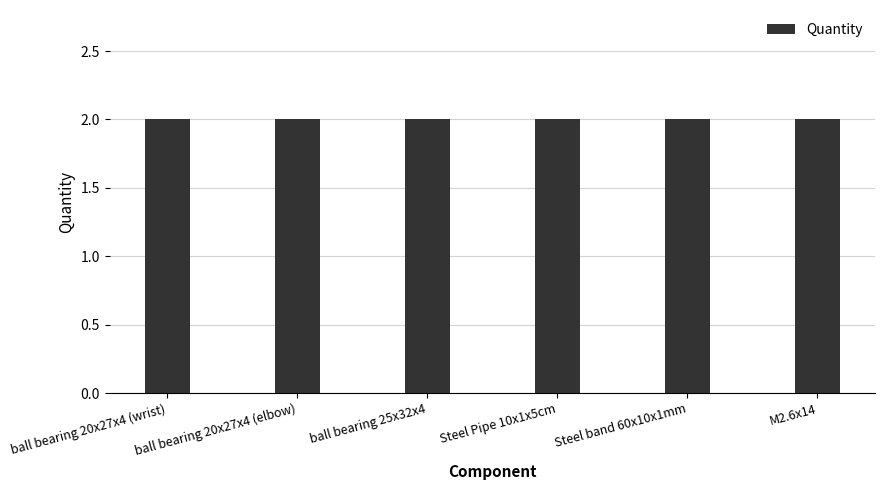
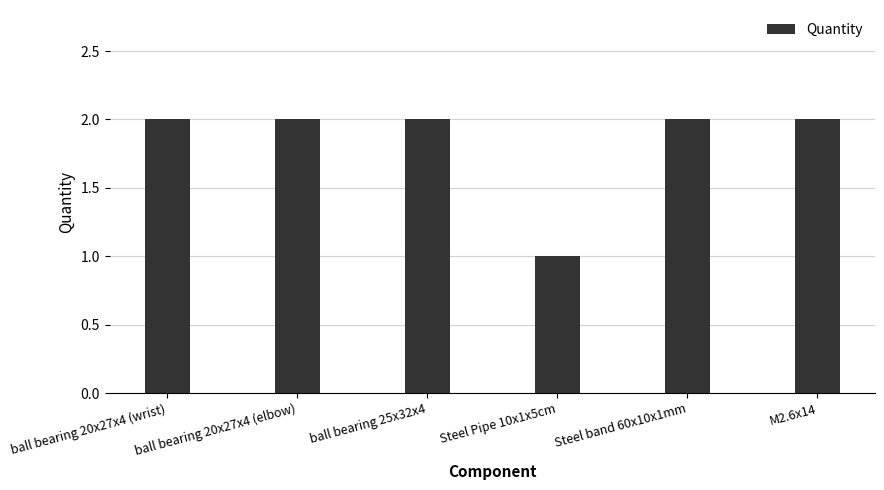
Steel Pipe 10x1x5cm: 2 -> 1
